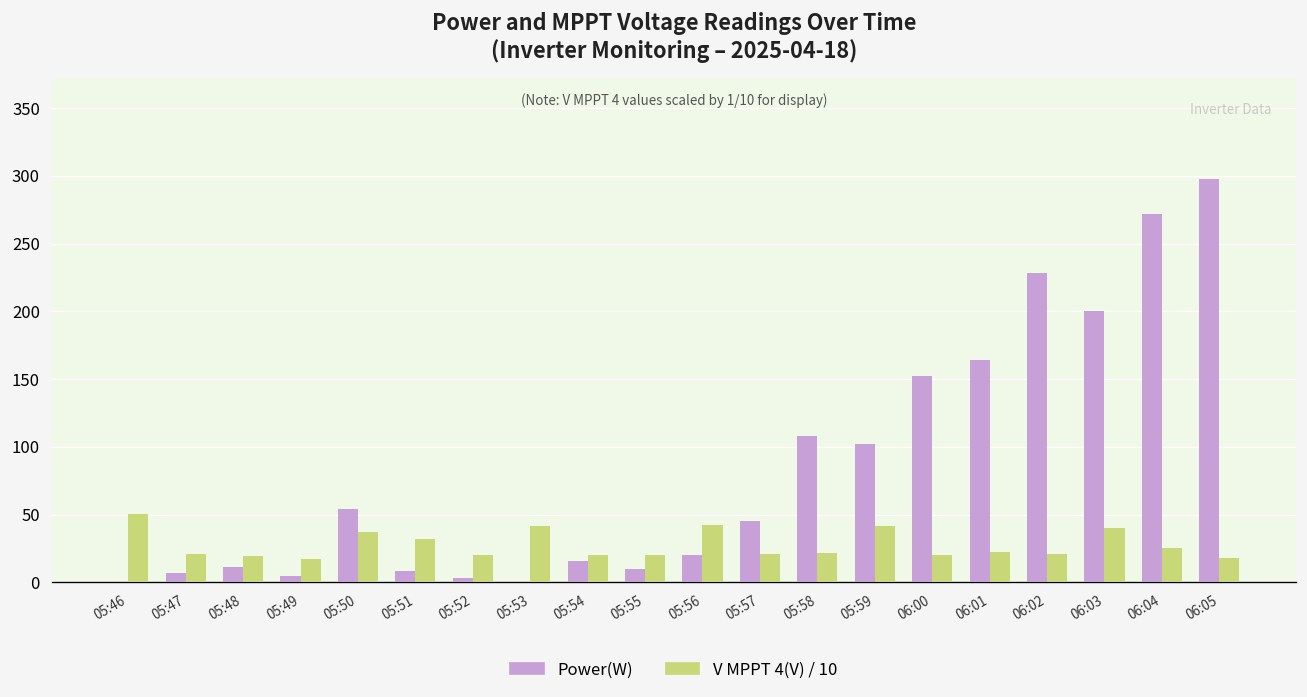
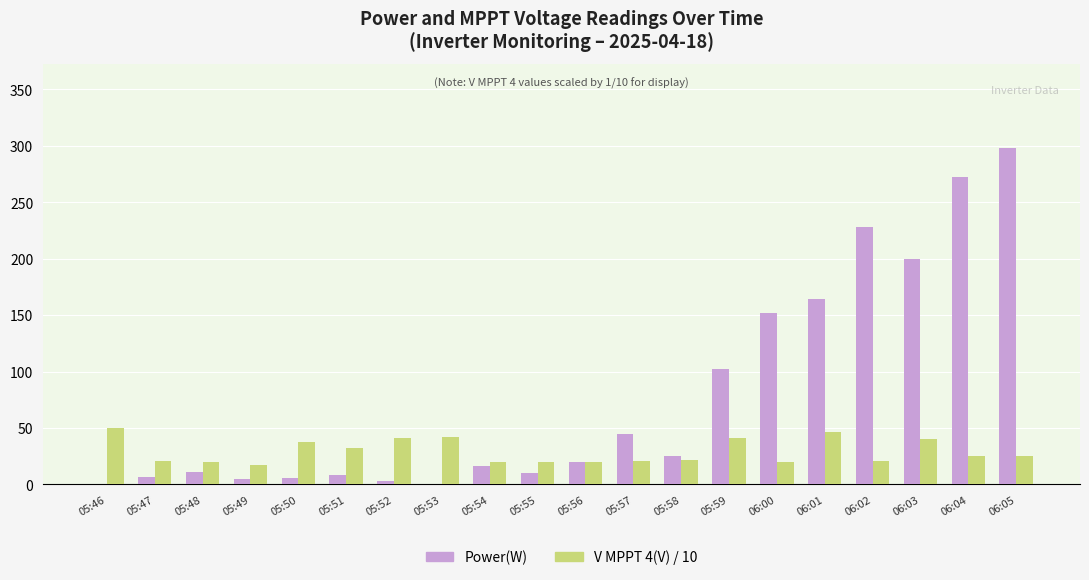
Power(W), 05:50: 54 -> 6
V MPPT 4(V) / 10, 05:52: 20 -> 41
V MPPT 4(V) / 10, 05:56: 42 -> 20
Power(W), 05:58: 108 -> 25
V MPPT 4(V) / 10, 06:01: 22 -> 46
V MPPT 4(V) / 10, 06:05: 18 -> 25
